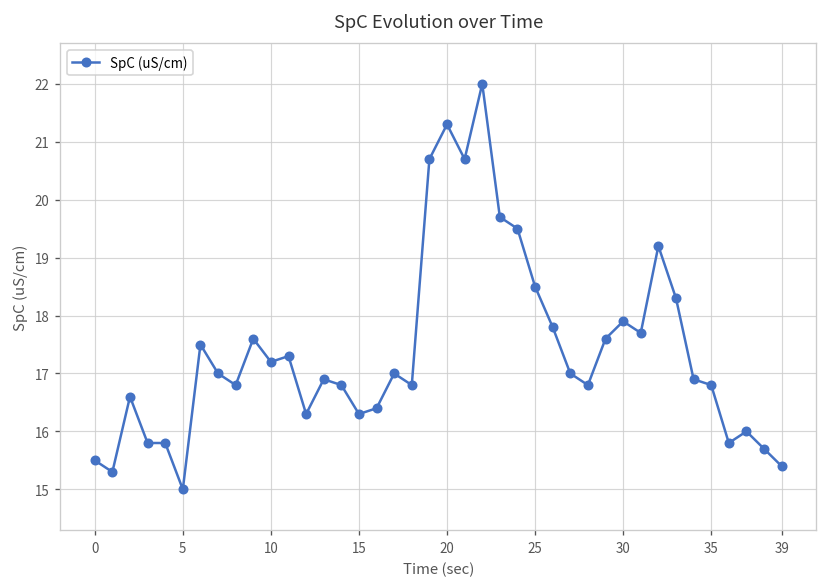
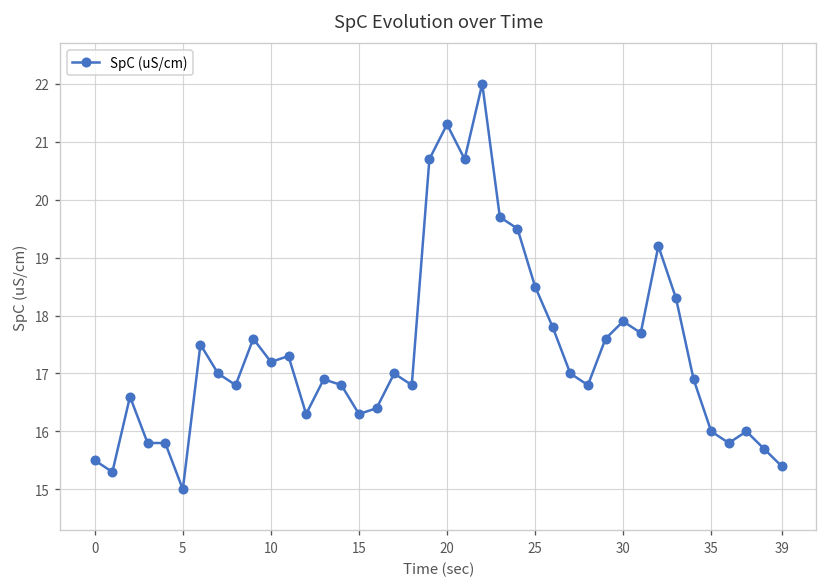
35: 16.8 -> 16.0
